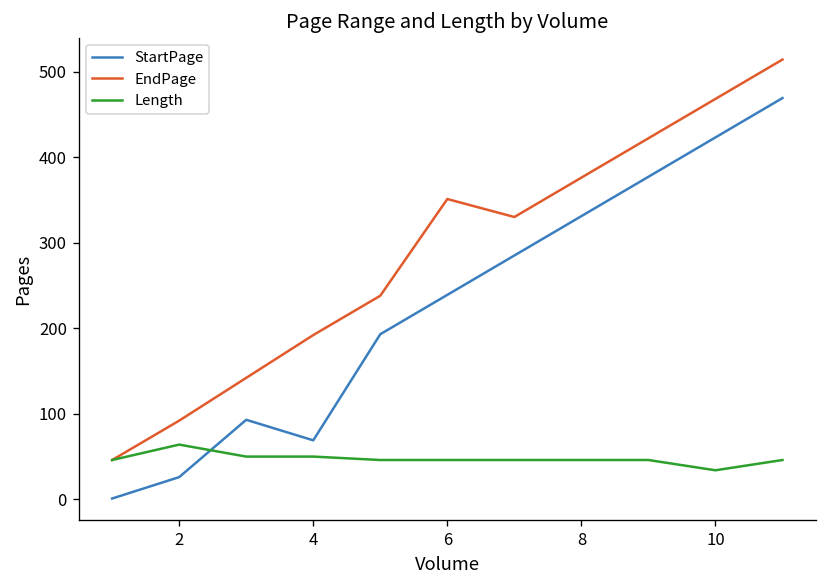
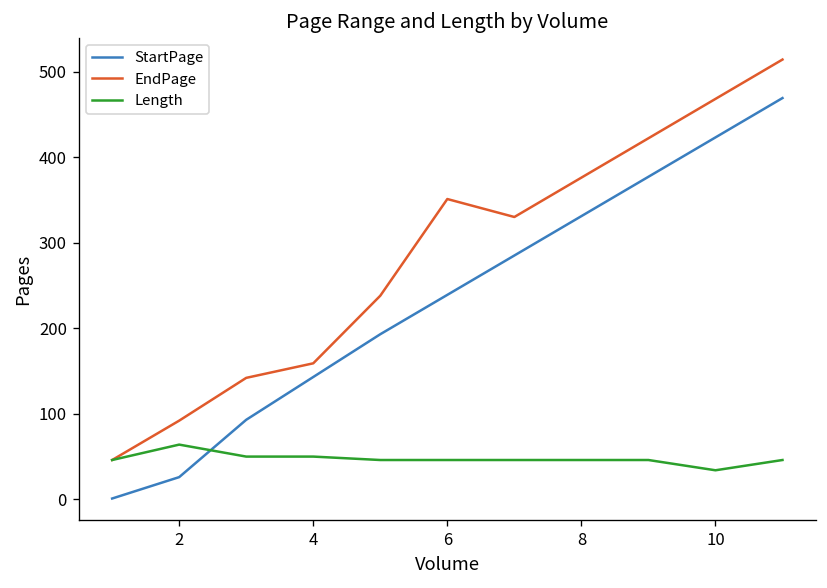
StartPage, 4: 70 -> 140
EndPage, 4: 190 -> 160
